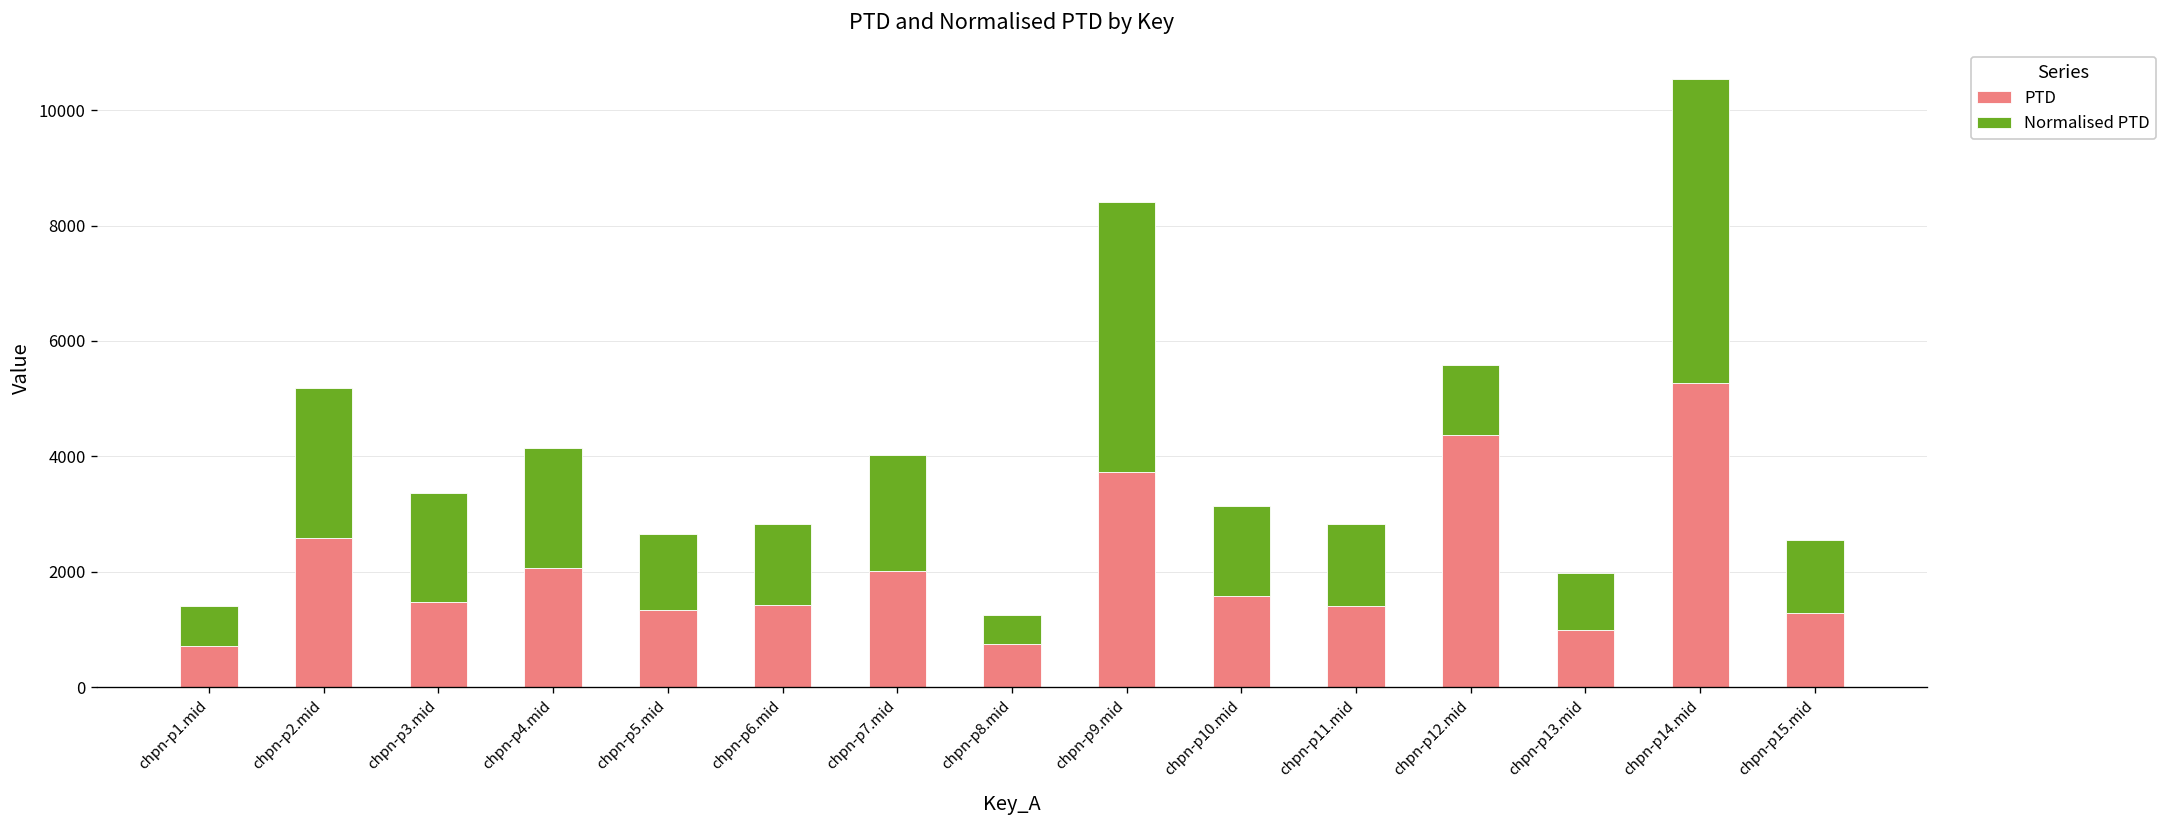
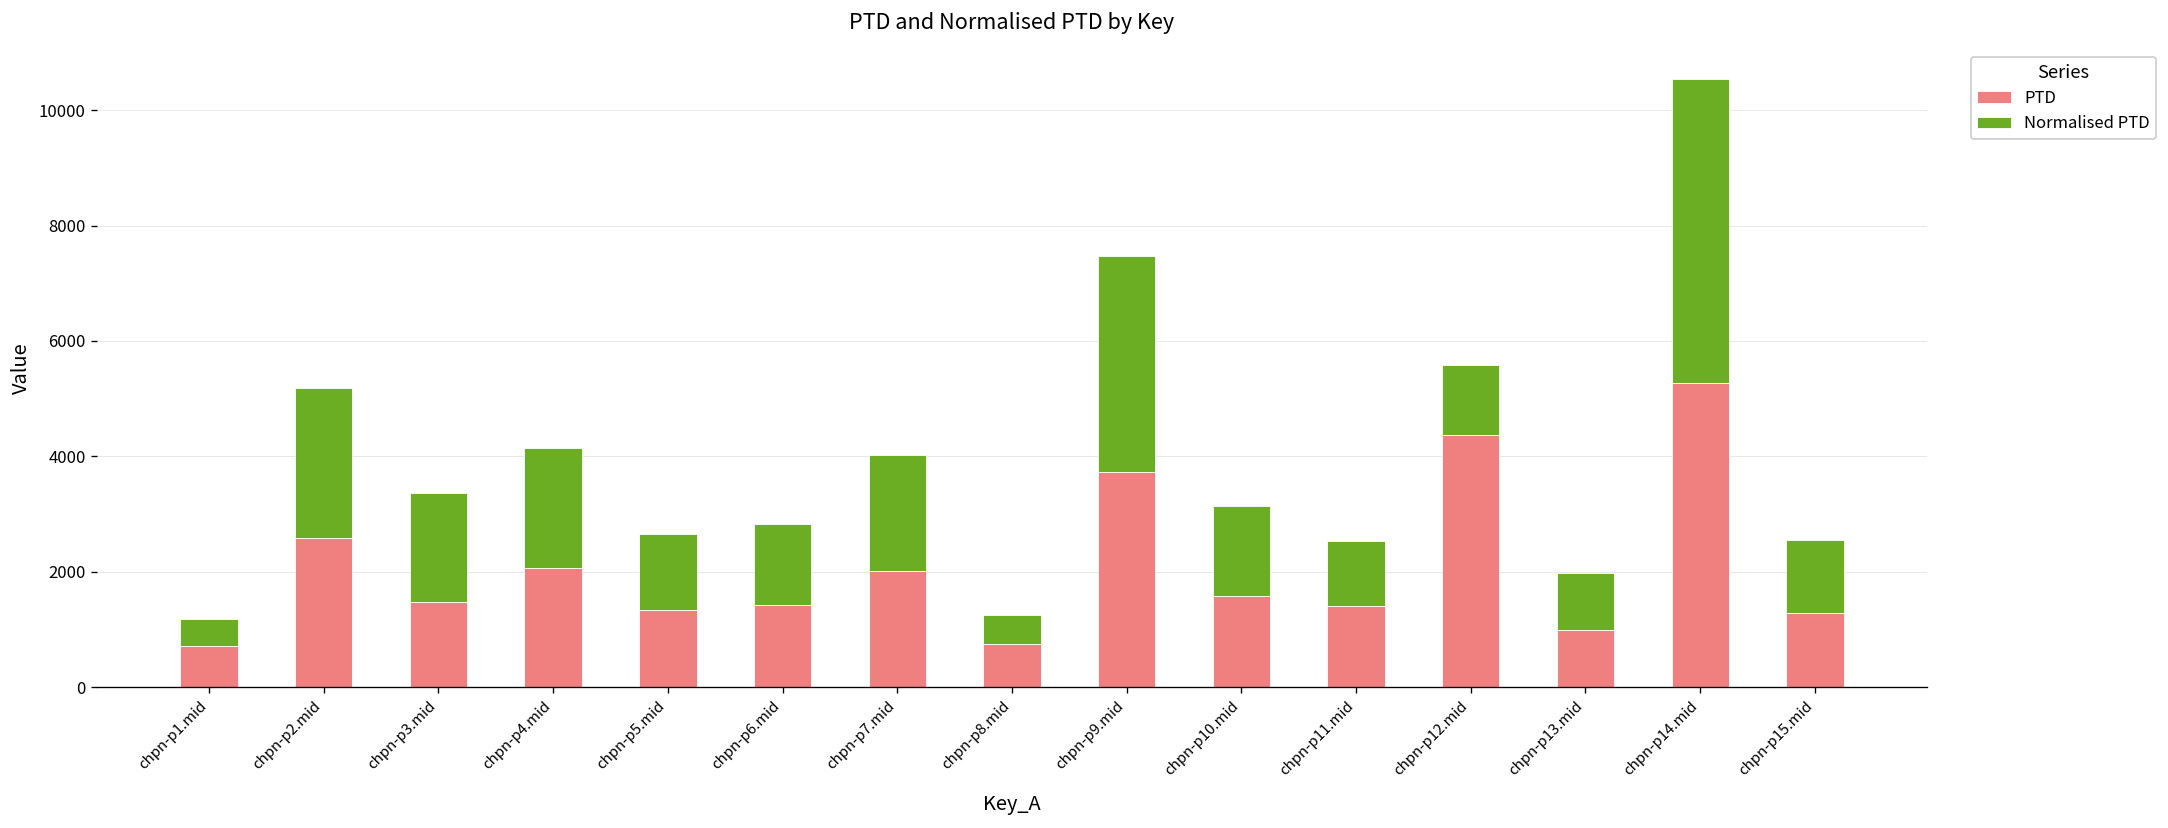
Normalised PTD, chpn-p1.mid: 700 -> 500
Normalised PTD, chpn-p9.mid: 4700 -> 3700
Normalised PTD, chpn-p11.mid: 1400 -> 1100
